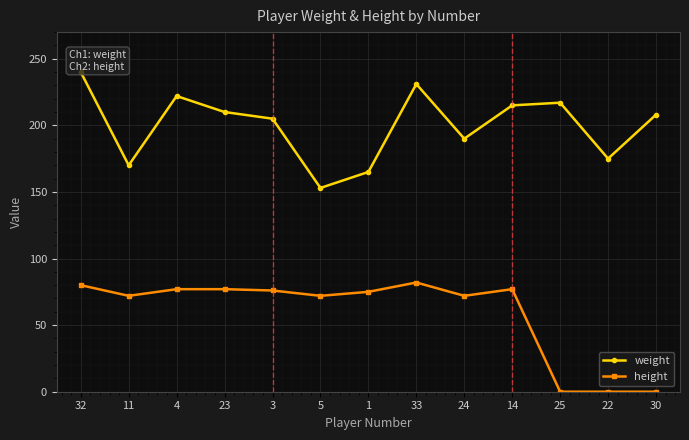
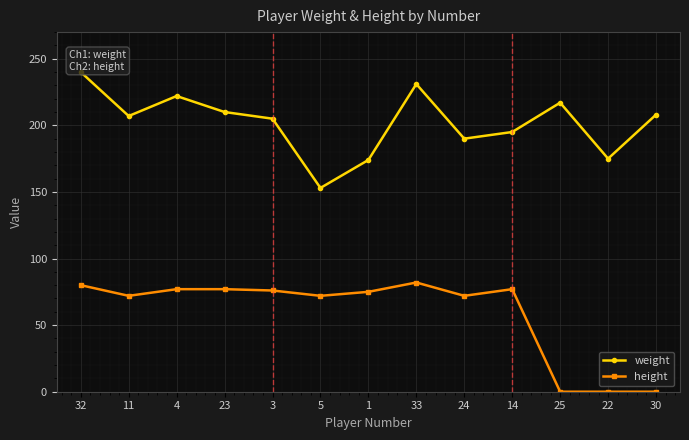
weight, 11: 170 -> 207
weight, 1: 165 -> 174
weight, 14: 215 -> 195
